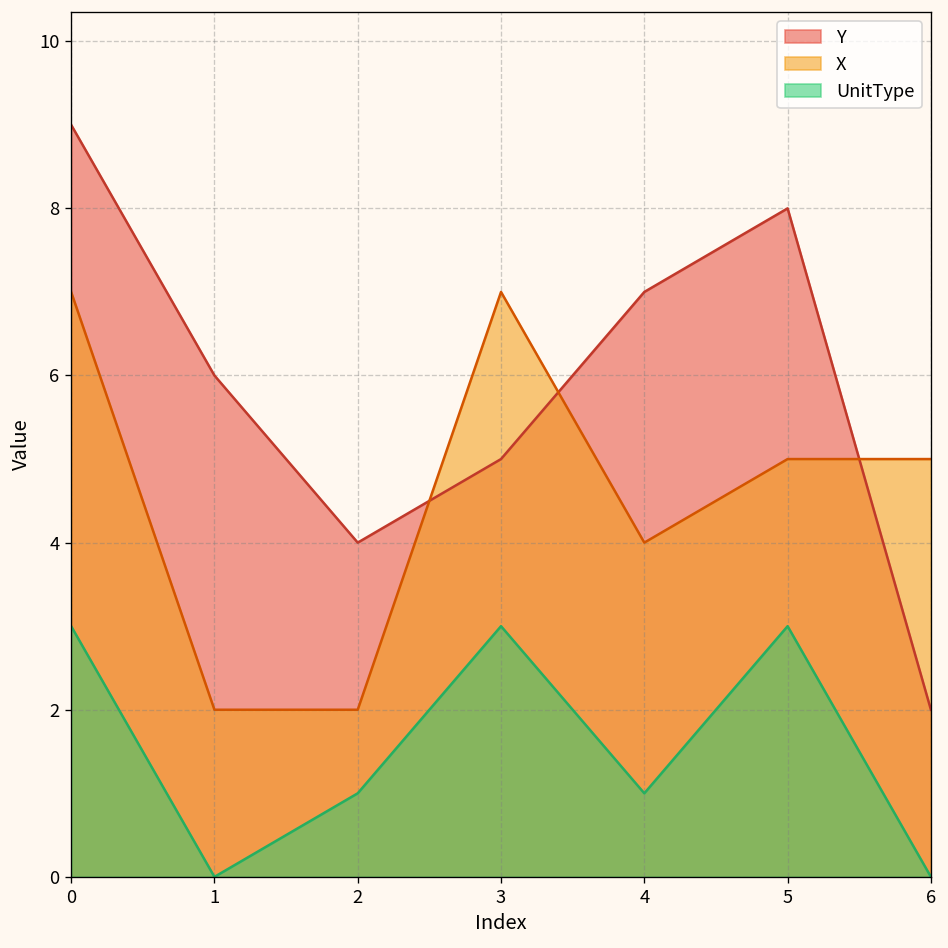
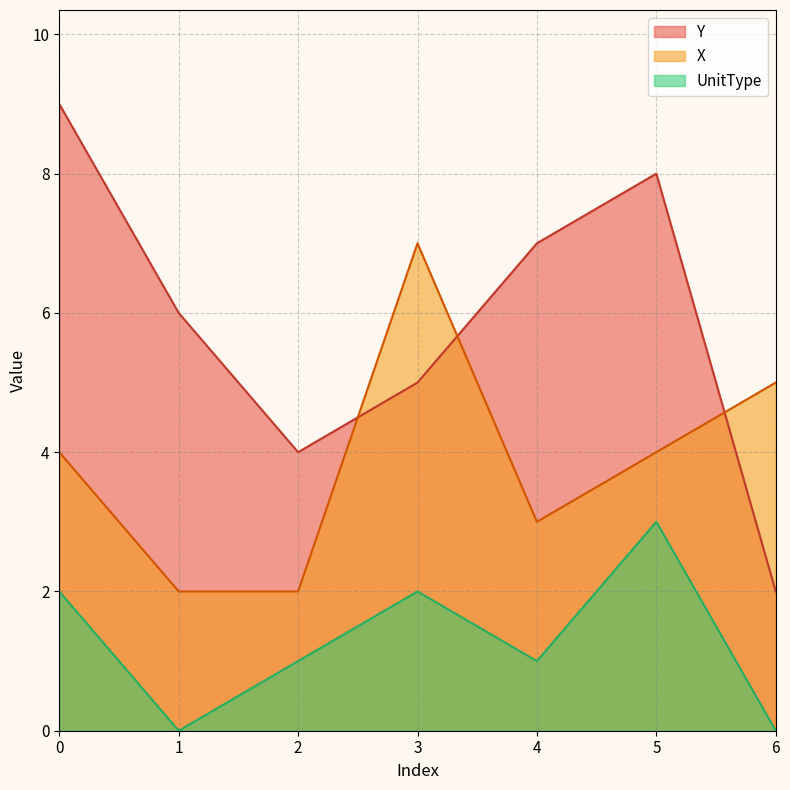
X, 0: 7 -> 4
UnitType, 0: 3 -> 2
UnitType, 3: 3 -> 2
X, 4: 4 -> 3
X, 5: 5 -> 4
